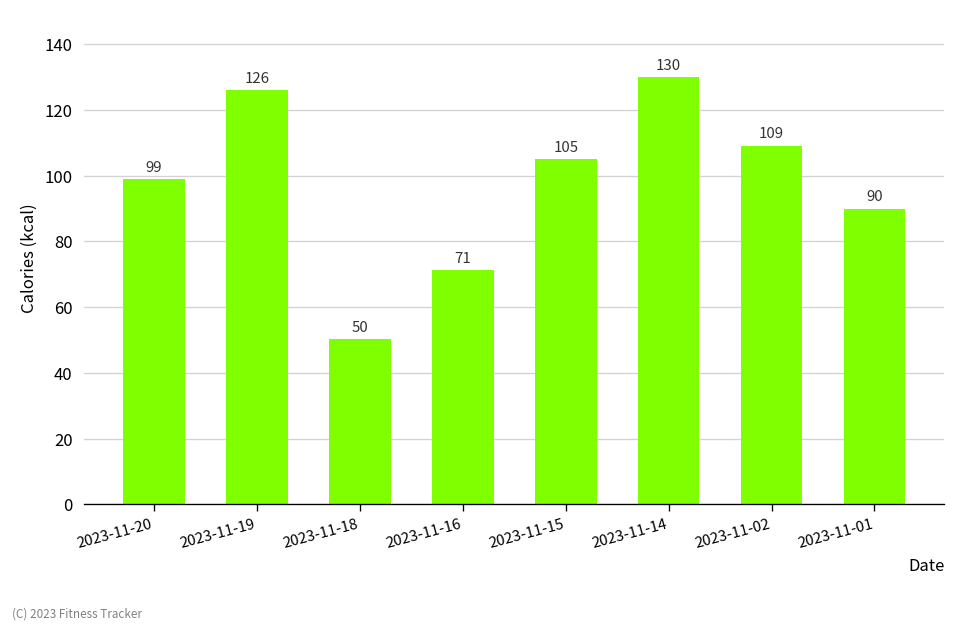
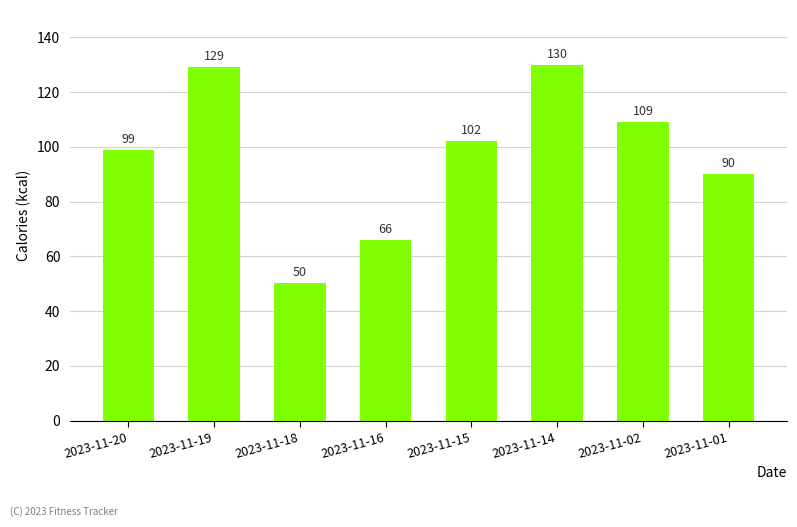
2023-11-19: 126 -> 129
2023-11-16: 71 -> 66
2023-11-15: 105 -> 102
